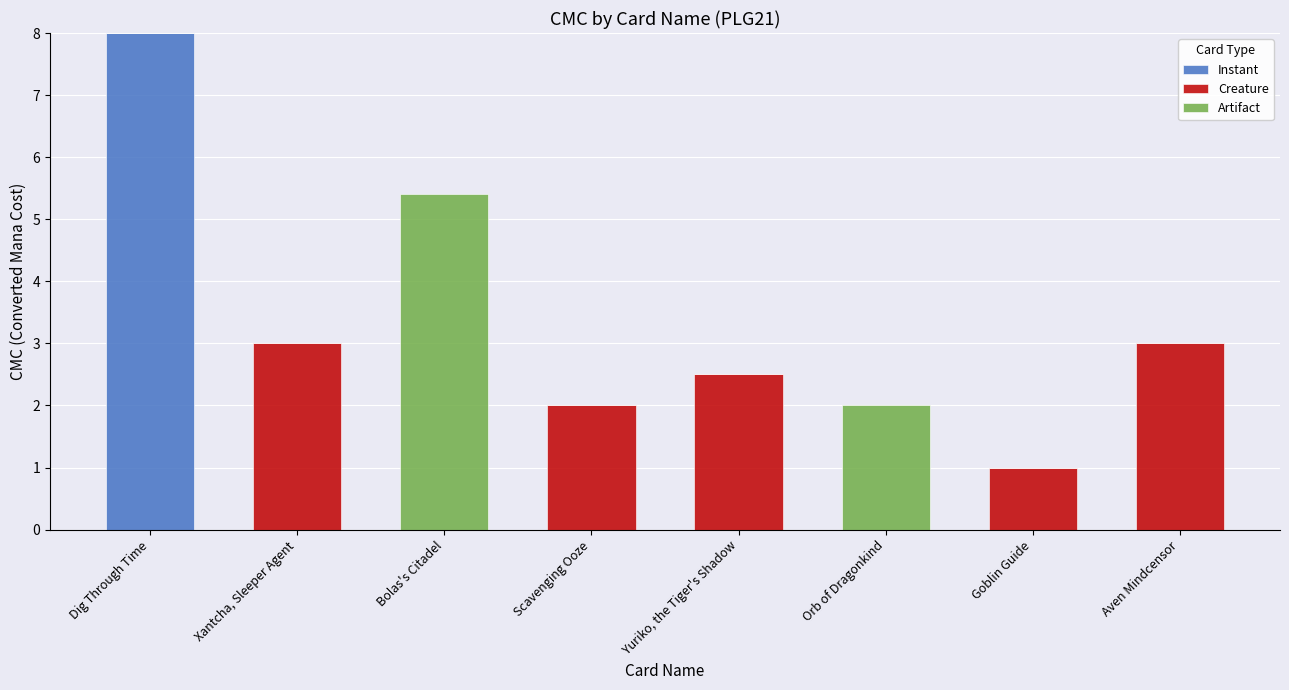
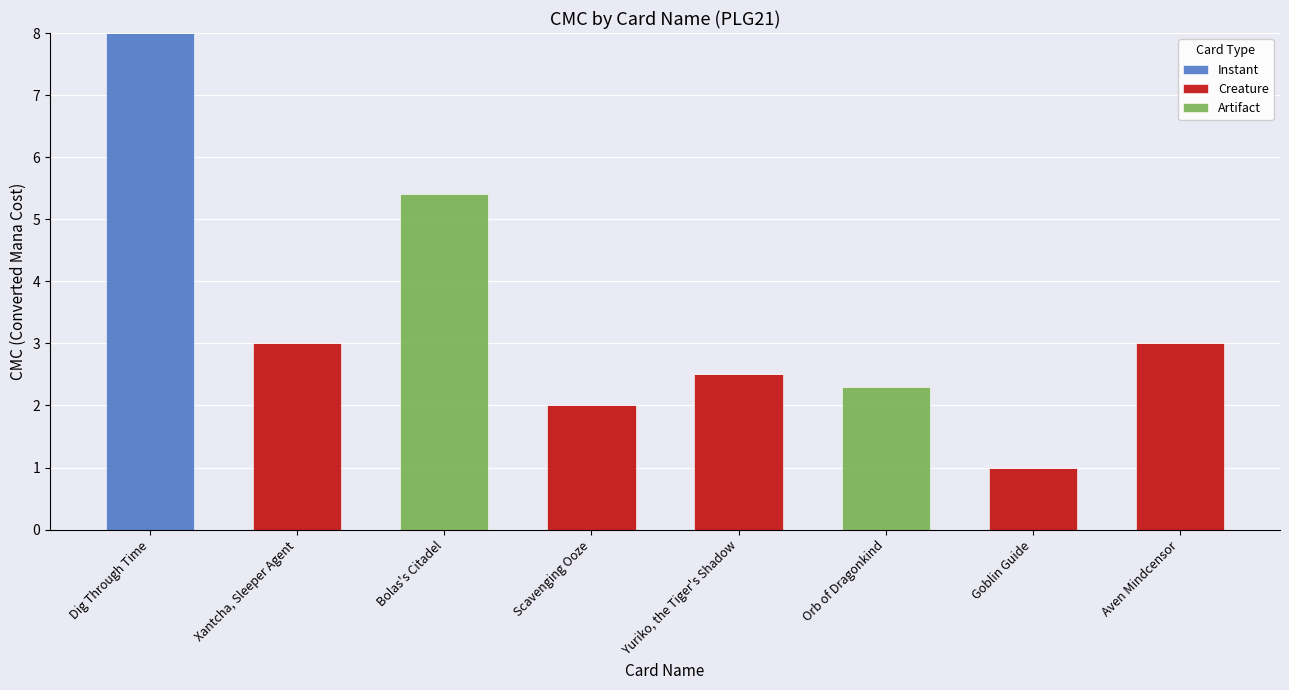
Artifact, Orb of Dragonkind: 2.0 -> 2.3
